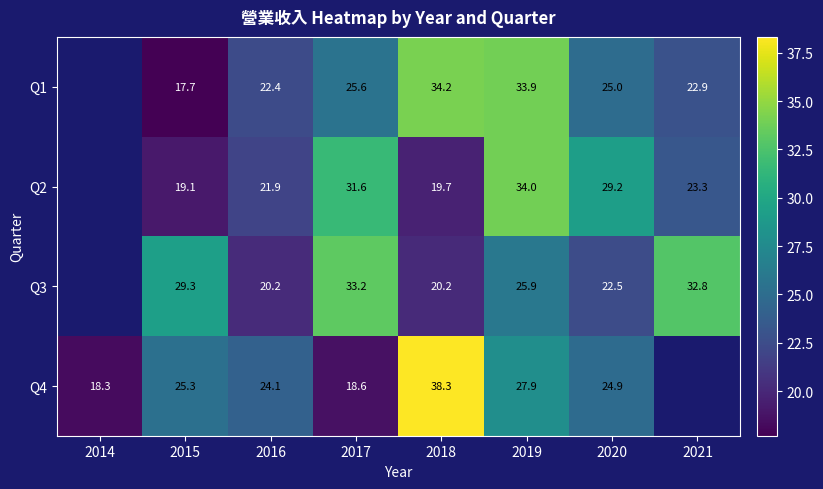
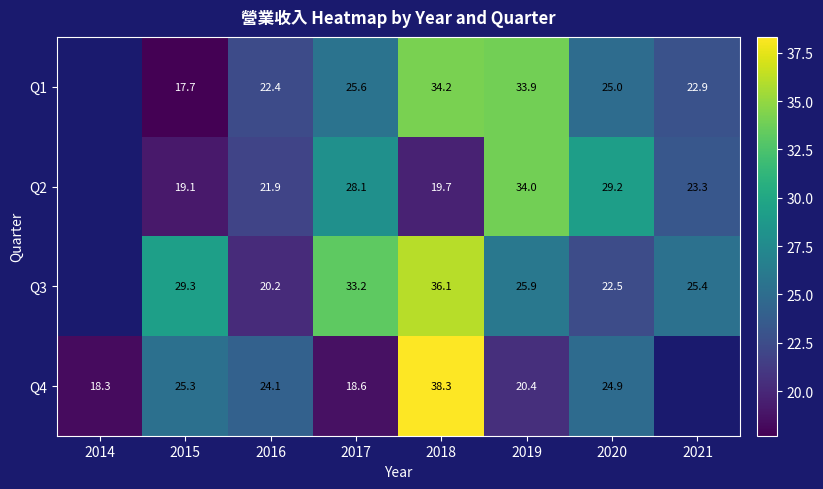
Q2, 2017: 31.6 -> 28.1
Q3, 2018: 20.2 -> 36.1
Q3, 2021: 32.8 -> 25.4
Q4, 2019: 27.9 -> 20.4
